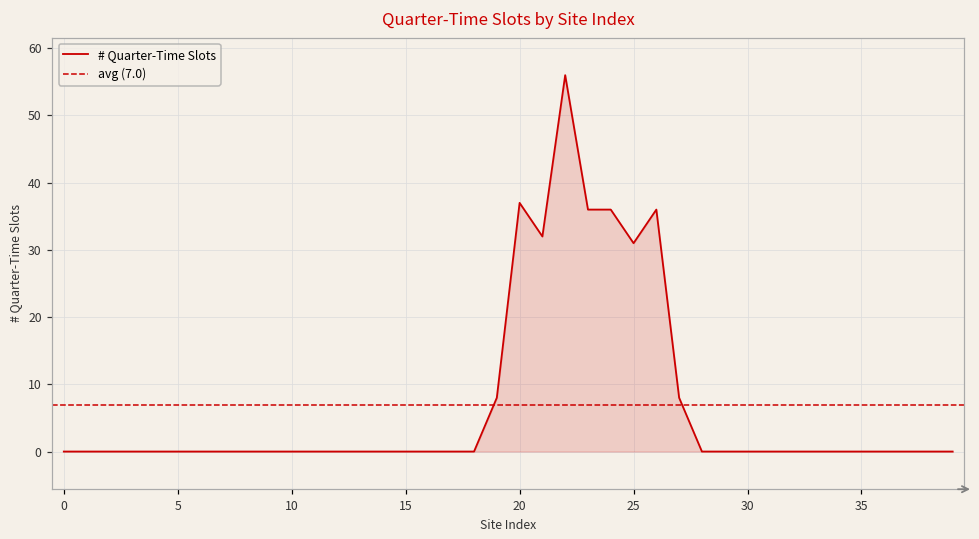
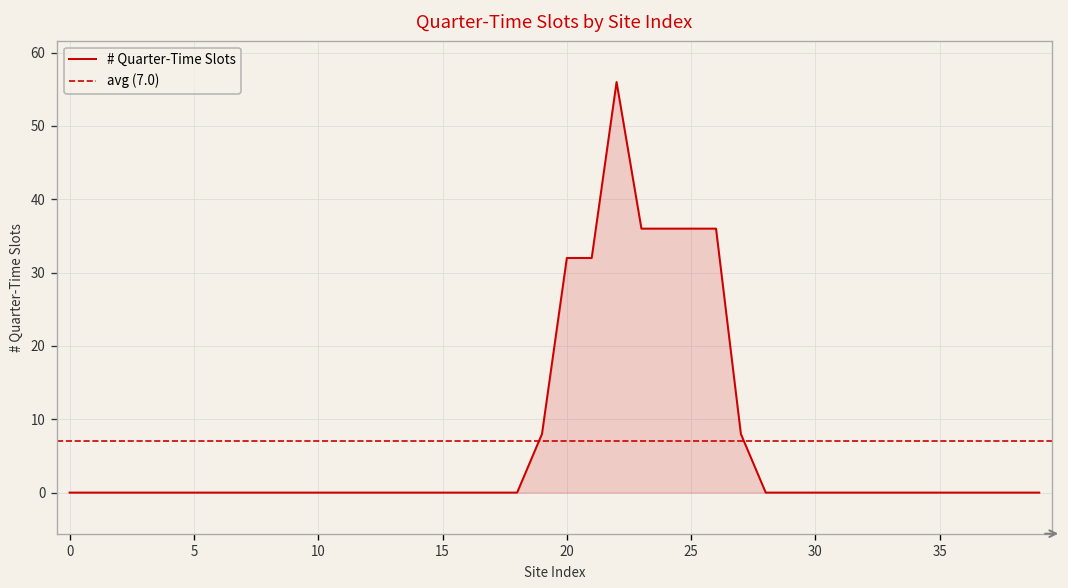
20: 37 -> 32
25: 31 -> 36
